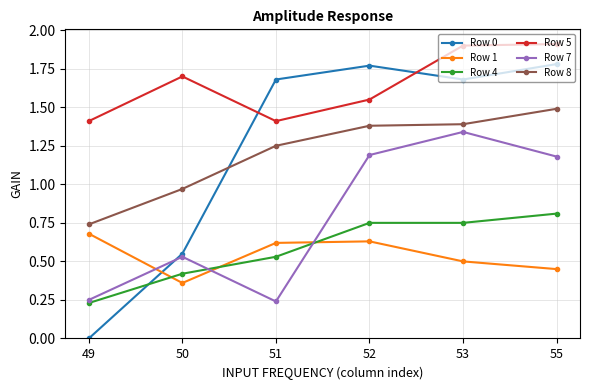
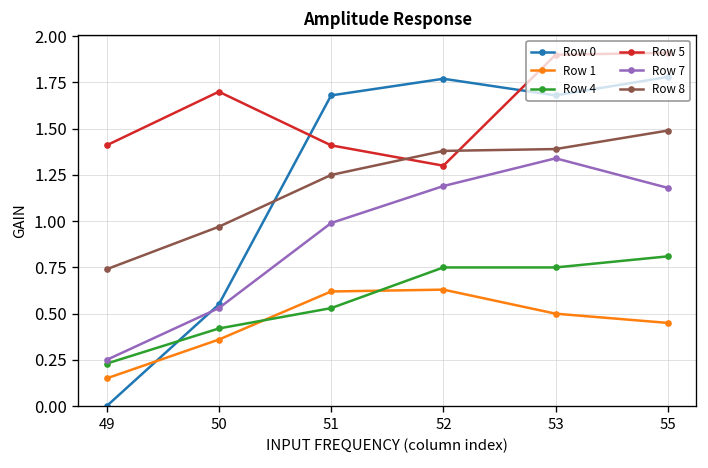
Row 1, 49: 0.68 -> 0.15
Row 7, 51: 0.24 -> 0.99
Row 5, 52: 1.55 -> 1.30
